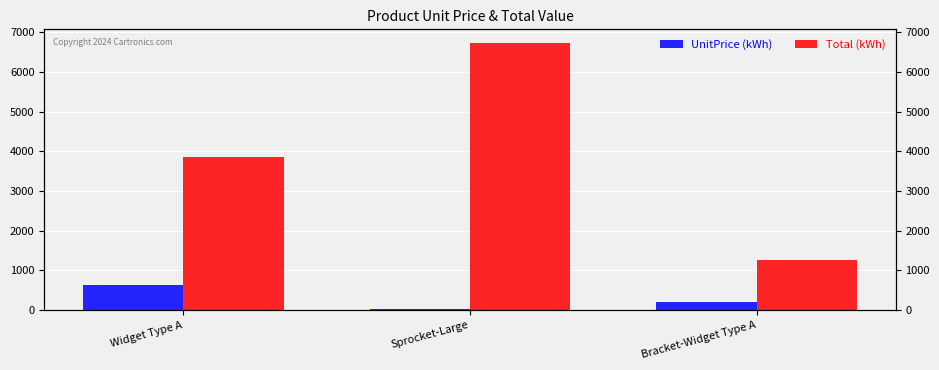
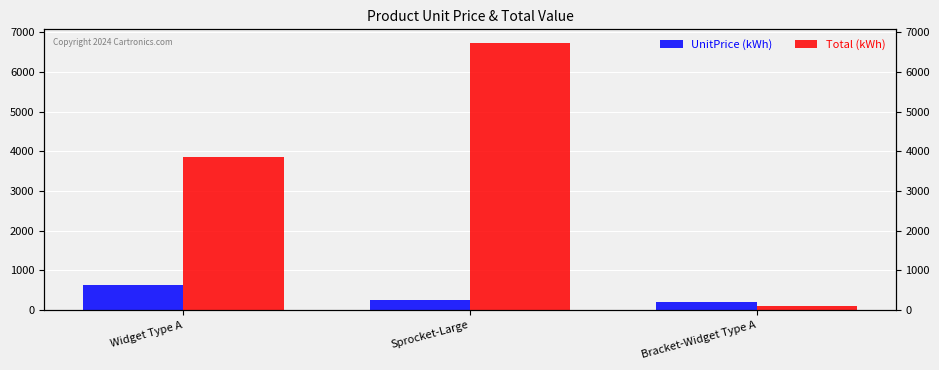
UnitPrice (kWh), Sprocket-Large: 0 -> 200
Total (kWh), Bracket-Widget Type A: 1300 -> 100
